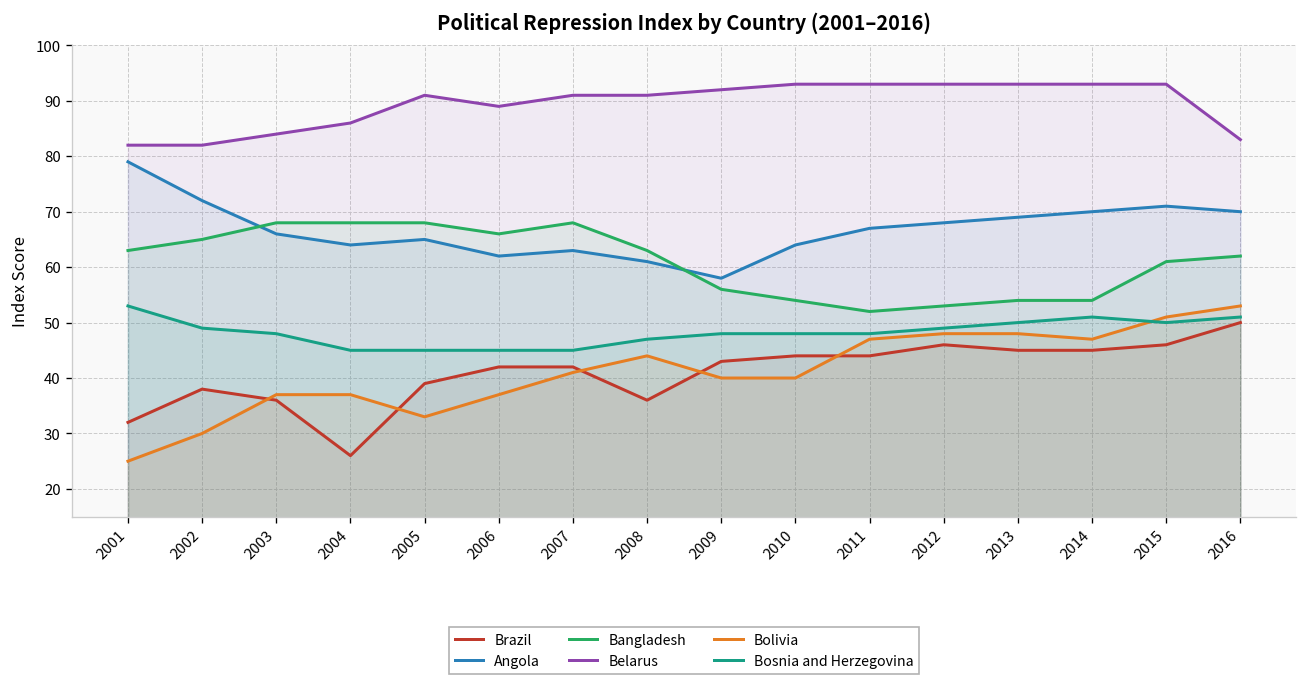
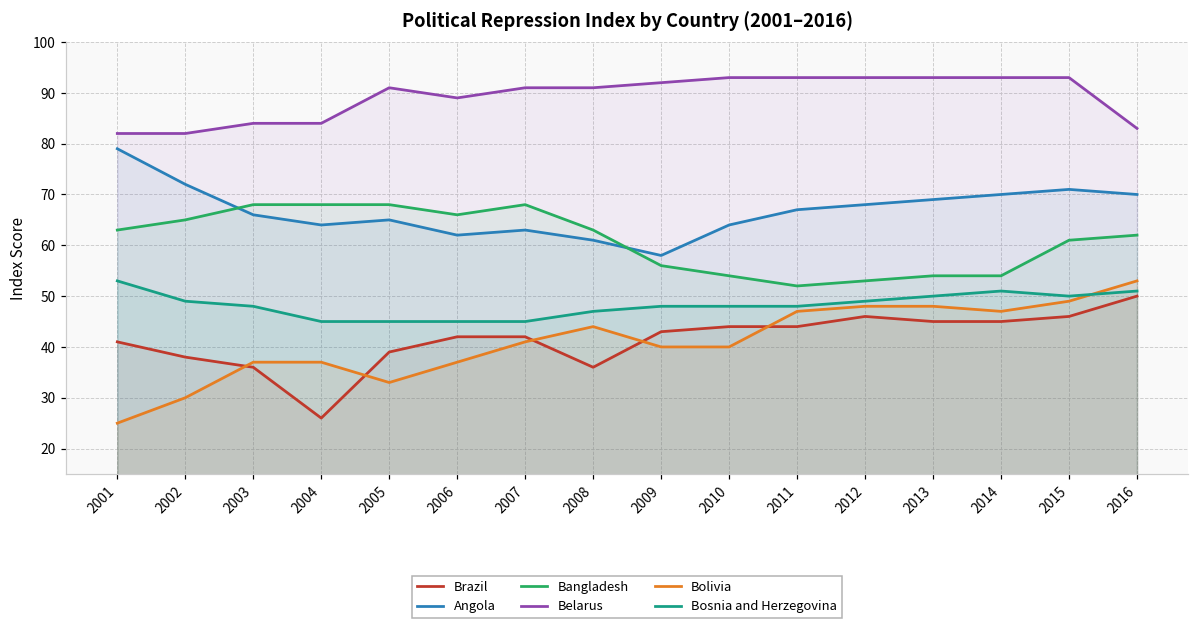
Brazil, 2001: 32 -> 41
Belarus, 2004: 86 -> 84
Bolivia, 2015: 51 -> 49
